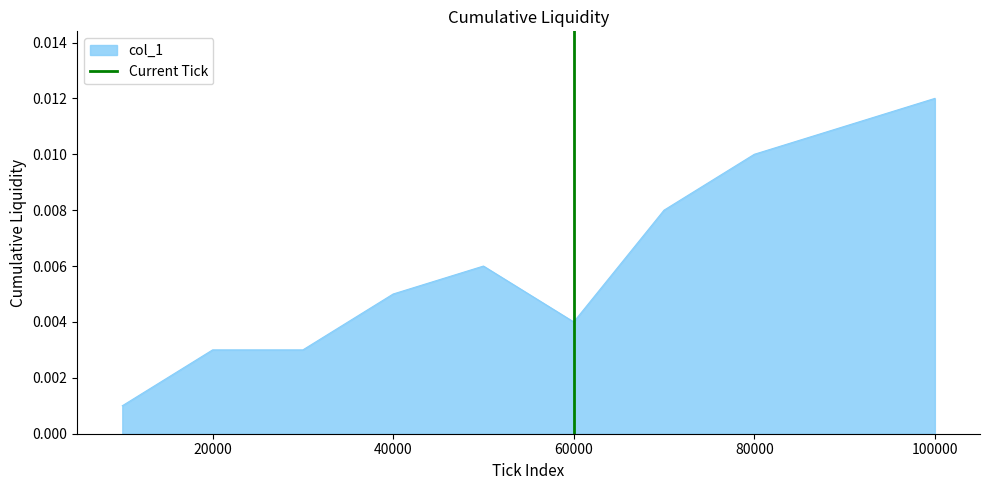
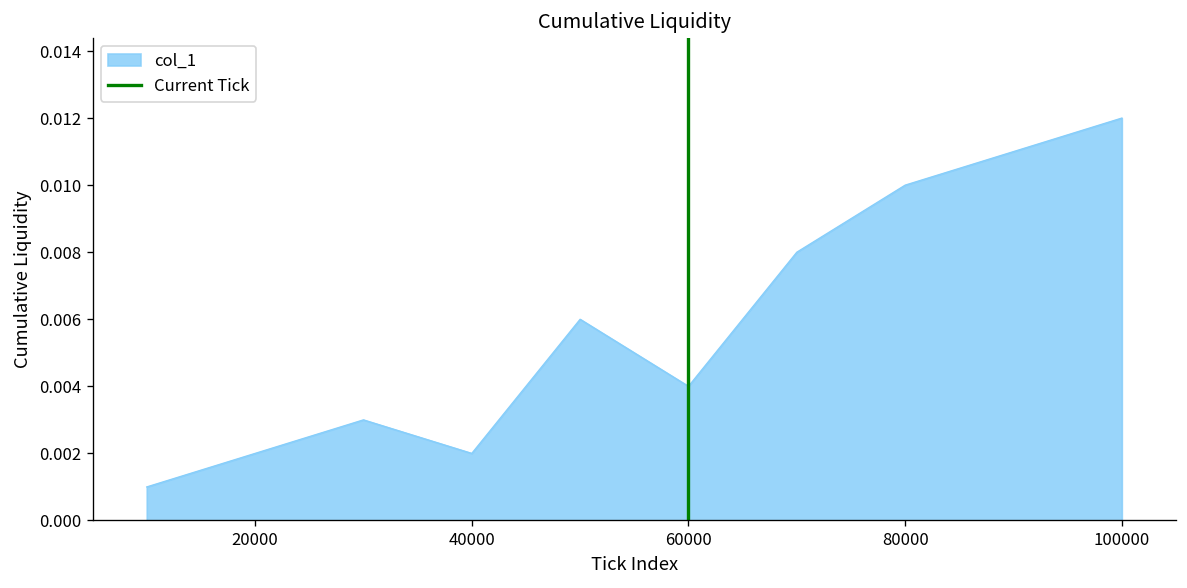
20000: 0.003 -> 0.002
40000: 0.005 -> 0.002
